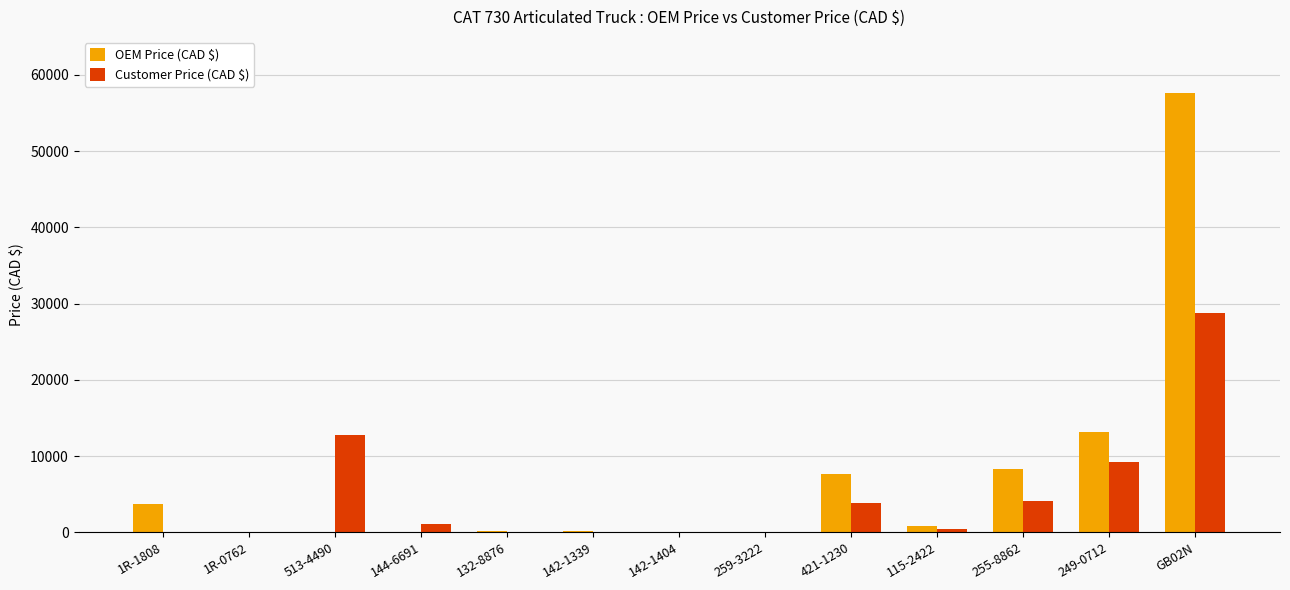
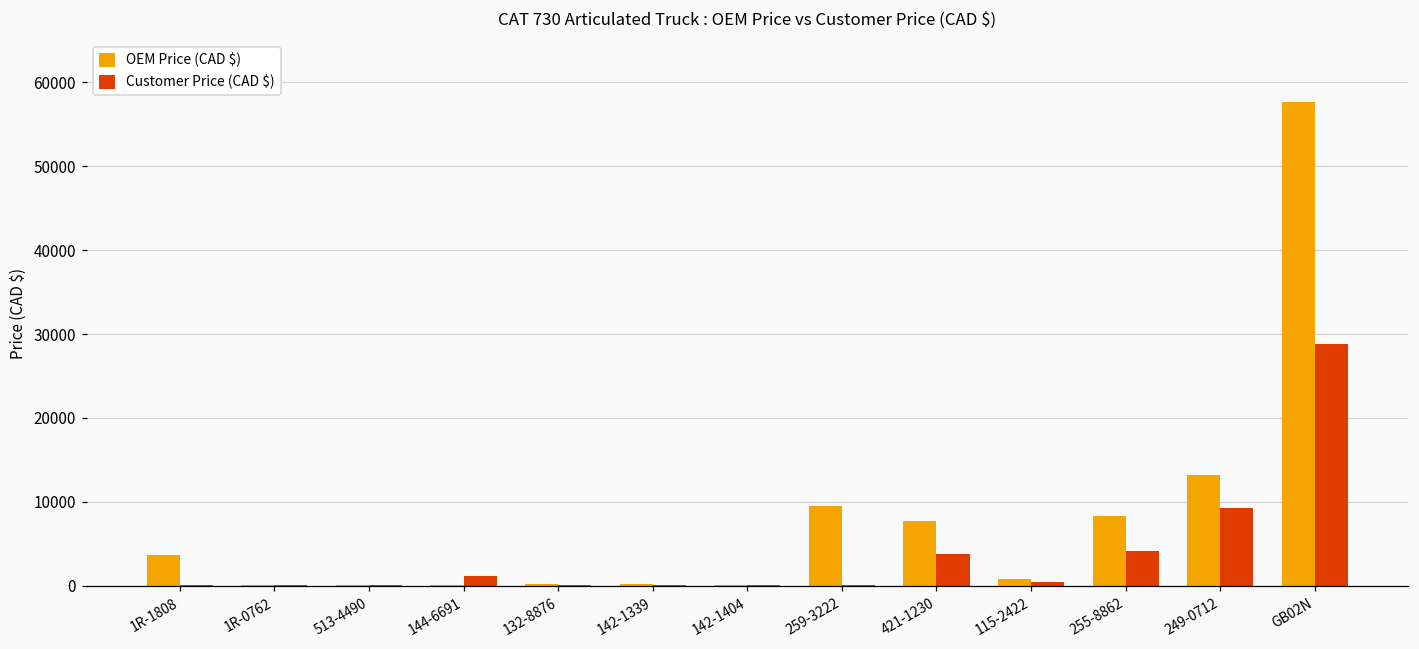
Customer Price (CAD $), 513-4490: 13000 -> 0
OEM Price (CAD $), 259-3222: 0 -> 9000
